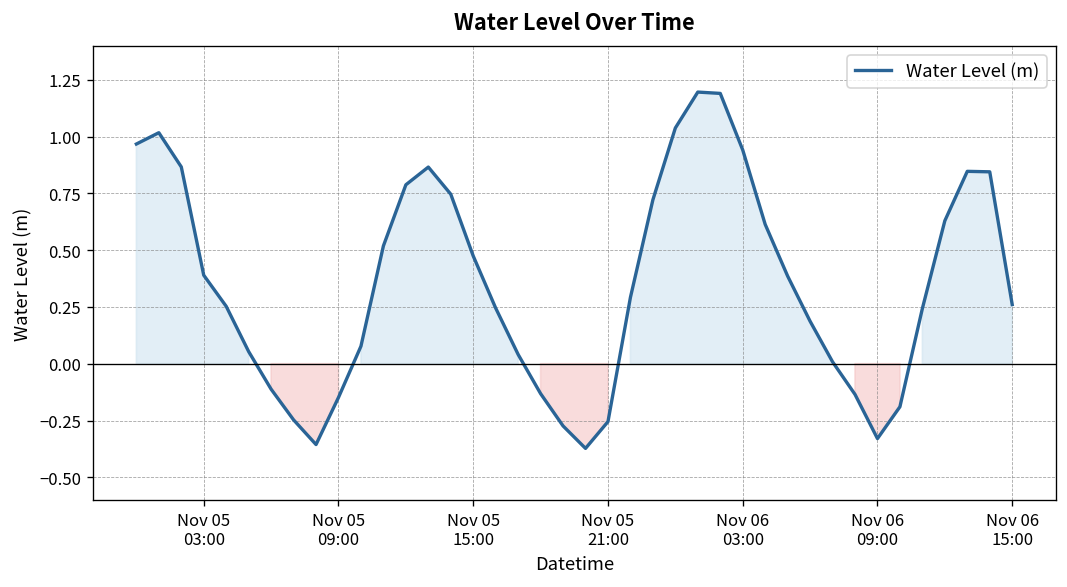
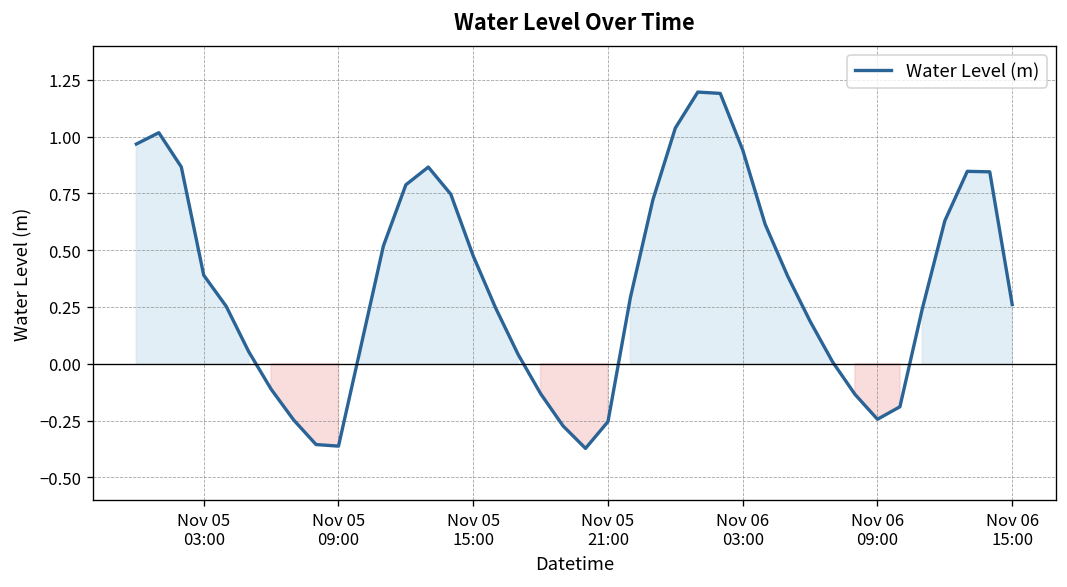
Nov 05 09:00: -0.15 -> -0.36
Nov 06 09:00: -0.33 -> -0.24
